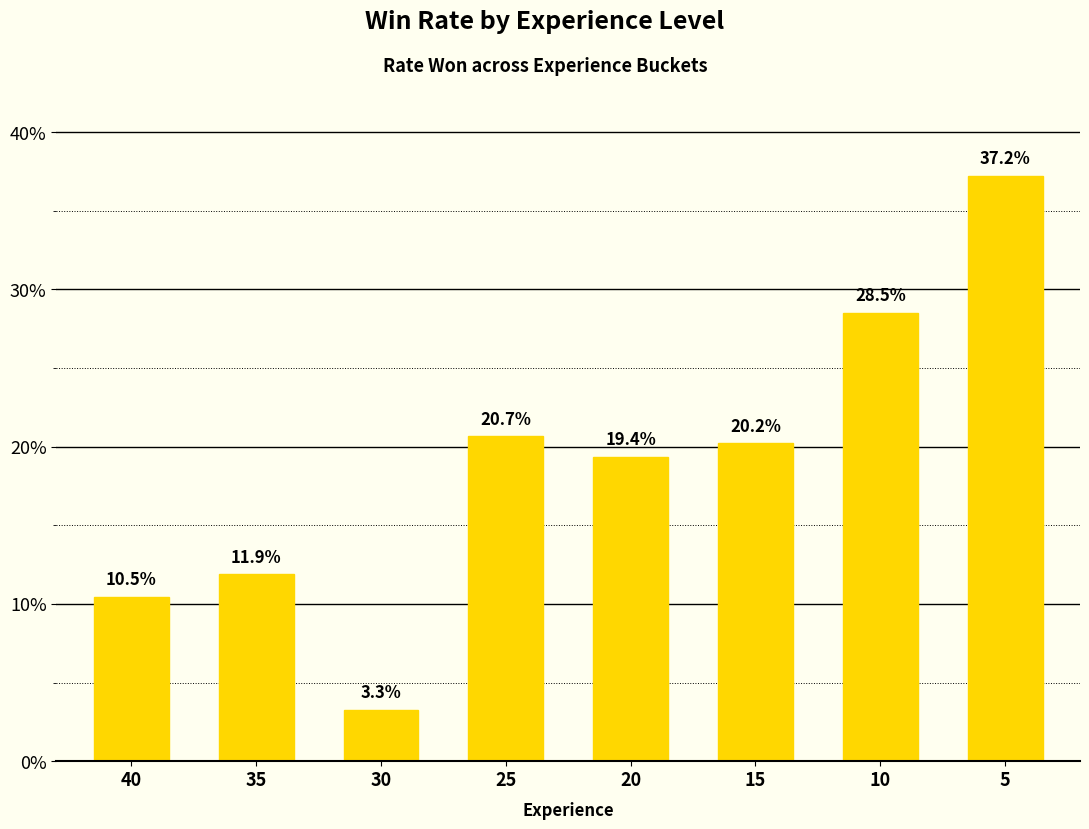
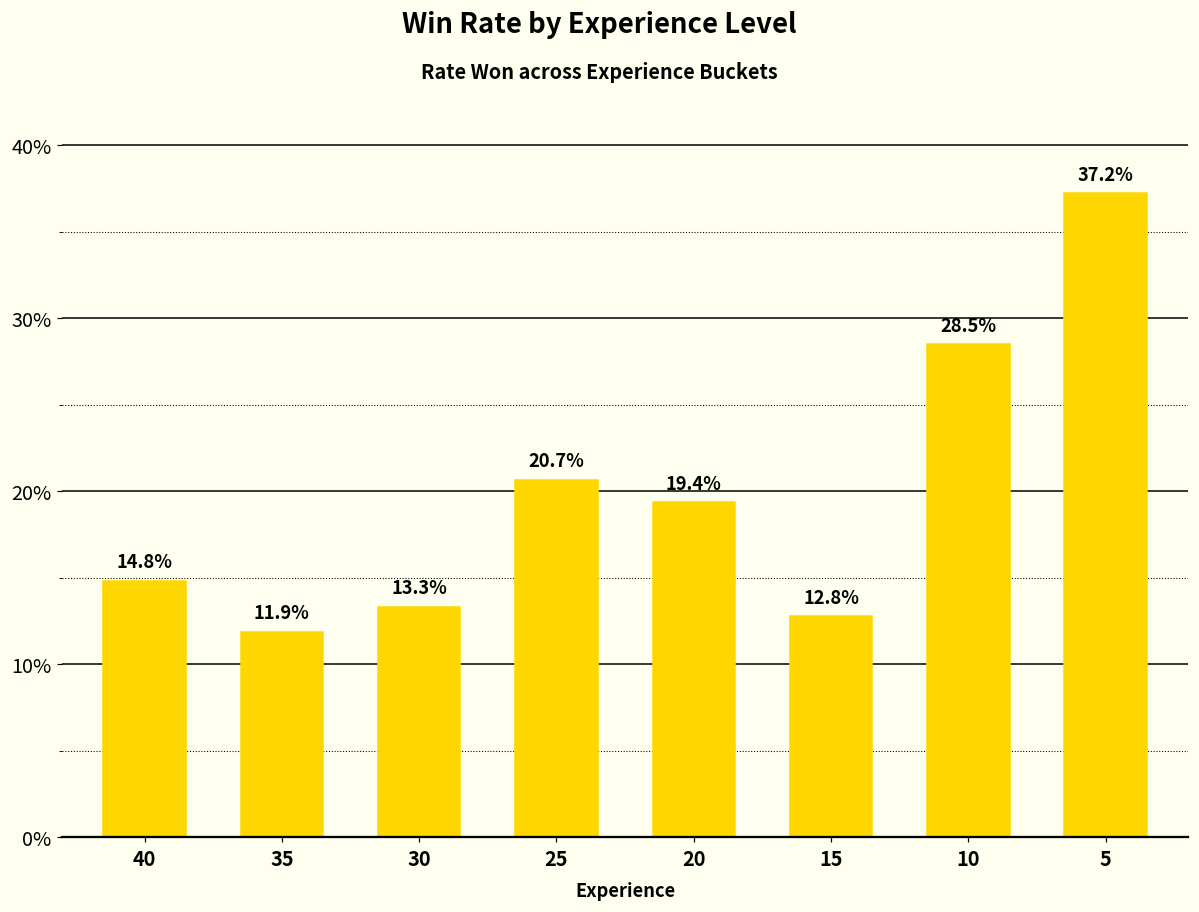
40: 10.5% -> 14.8%
30: 3.3% -> 13.3%
15: 20.2% -> 12.8%
